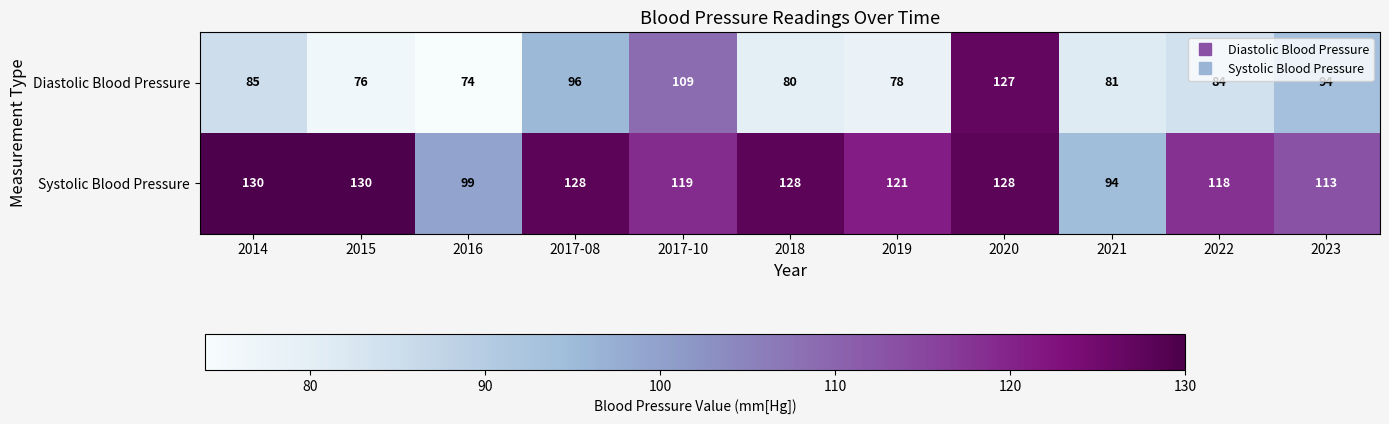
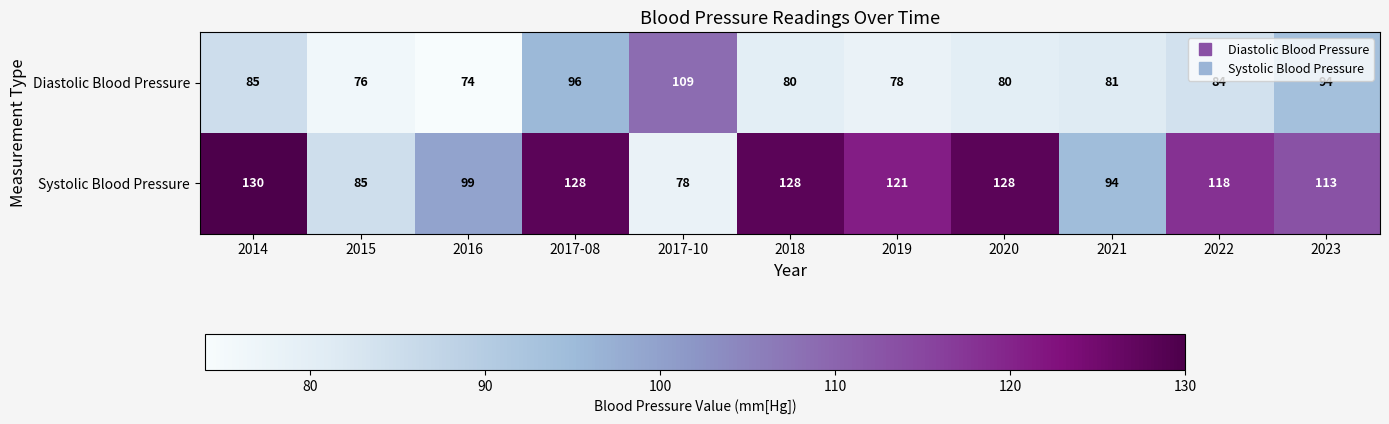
Diastolic Blood Pressure, 2020: 127 -> 80
Systolic Blood Pressure, 2015: 130 -> 85
Systolic Blood Pressure, 2017-10: 119 -> 78
